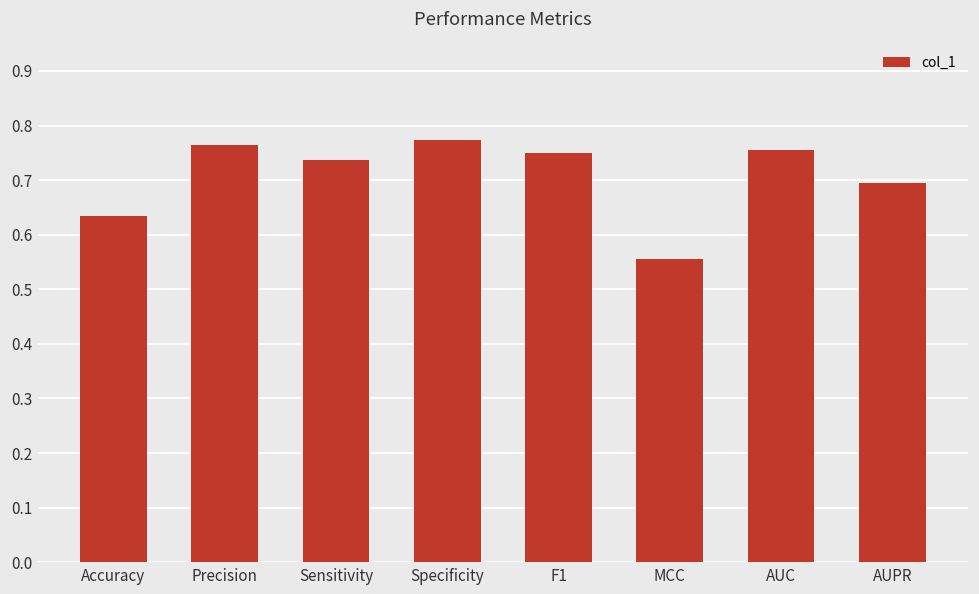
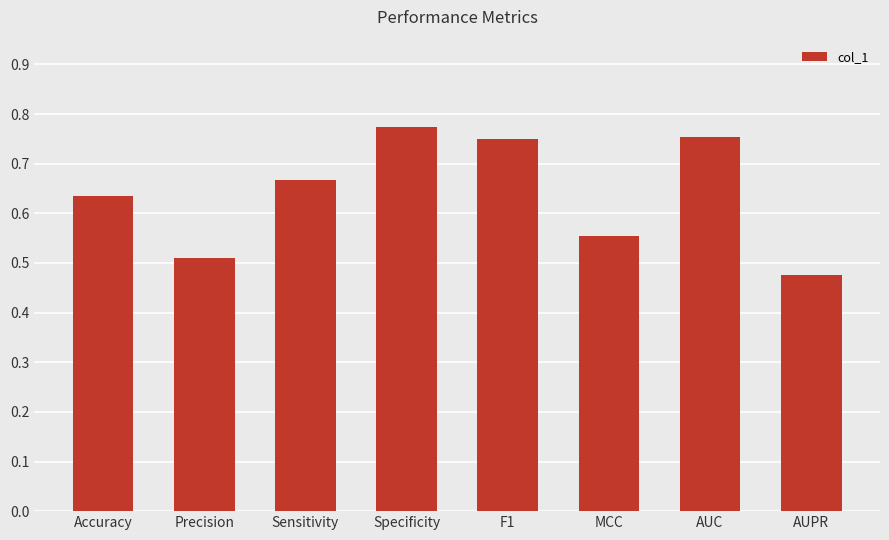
Precision: 0.76 -> 0.51
Sensitivity: 0.74 -> 0.67
AUPR: 0.69 -> 0.48
